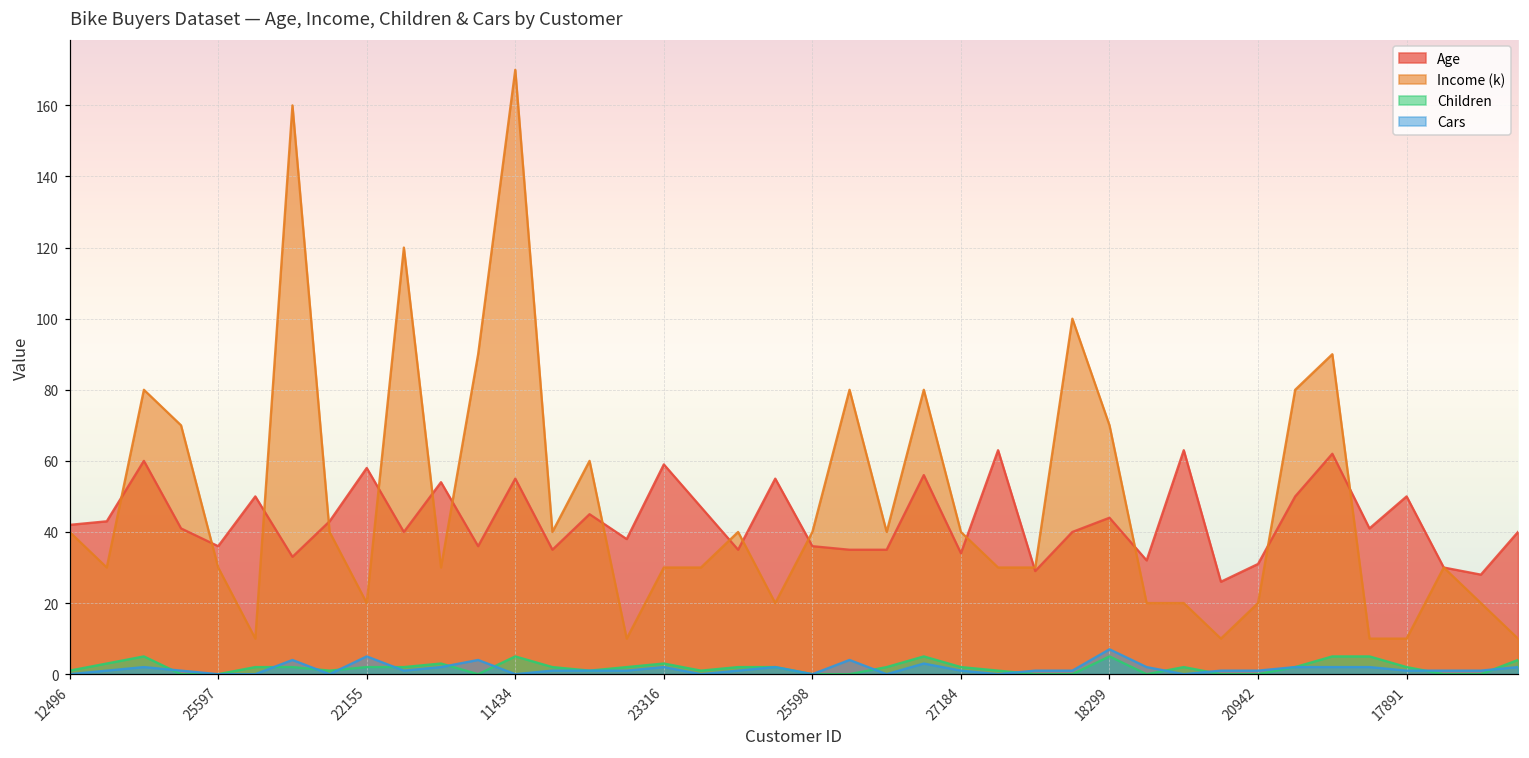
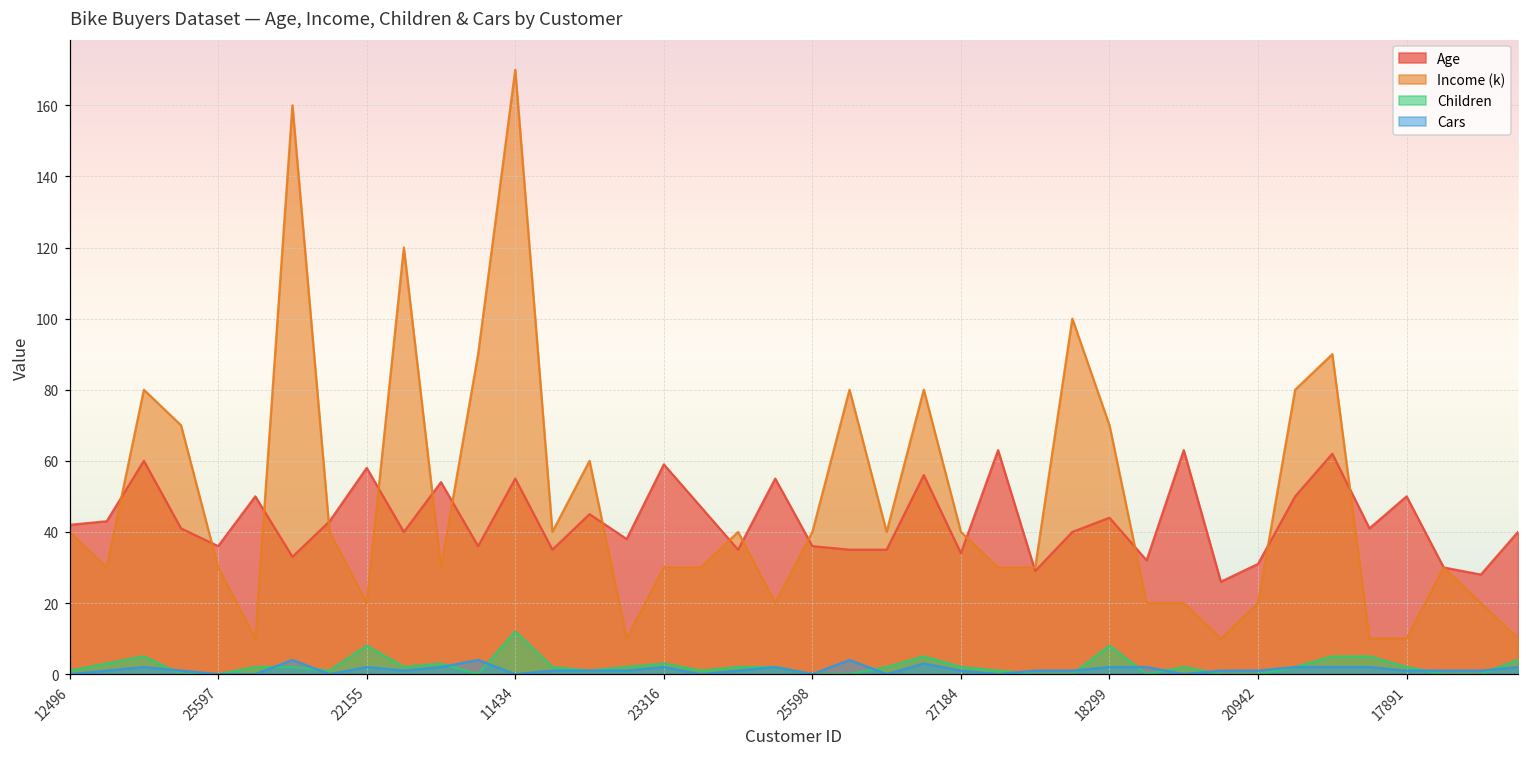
Children, 22155: 2 -> 8
Cars, 22155: 5 -> 2
Children, 11434: 5 -> 12
Children, 18299: 5 -> 8
Cars, 18299: 7 -> 2
